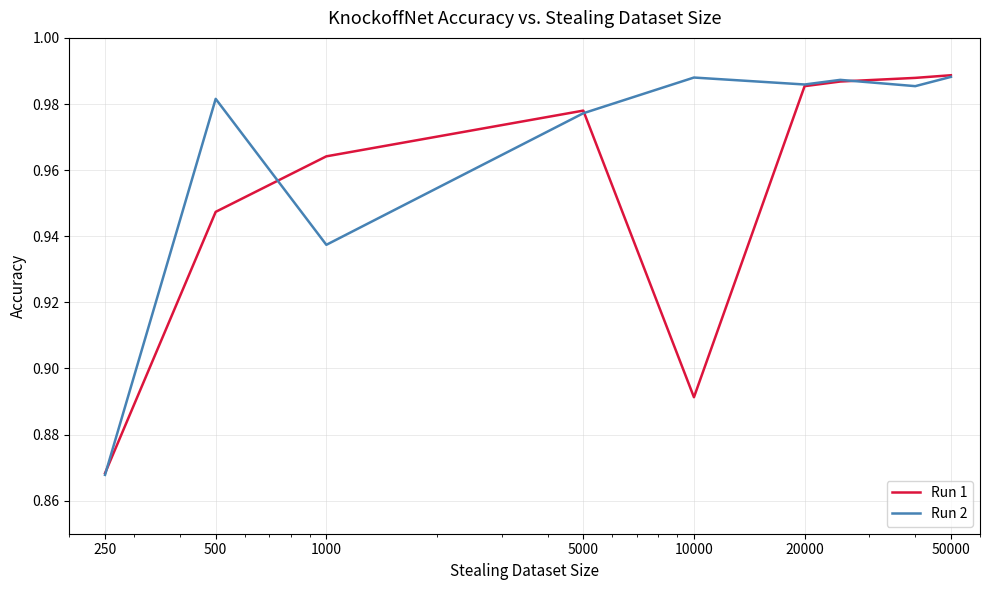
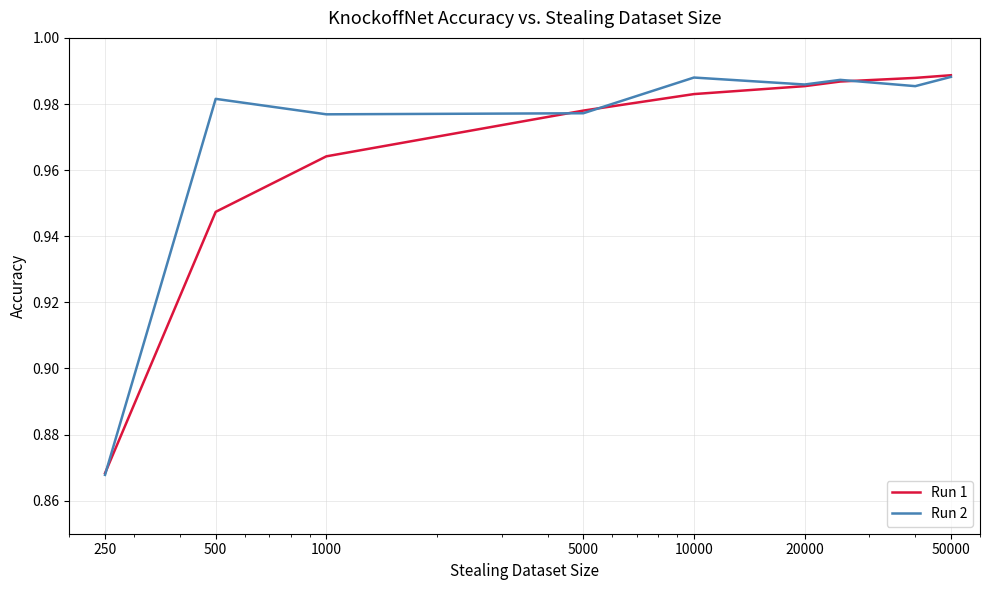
Run 2, 1000: 0.937 -> 0.977
Run 1, 10000: 0.891 -> 0.983
